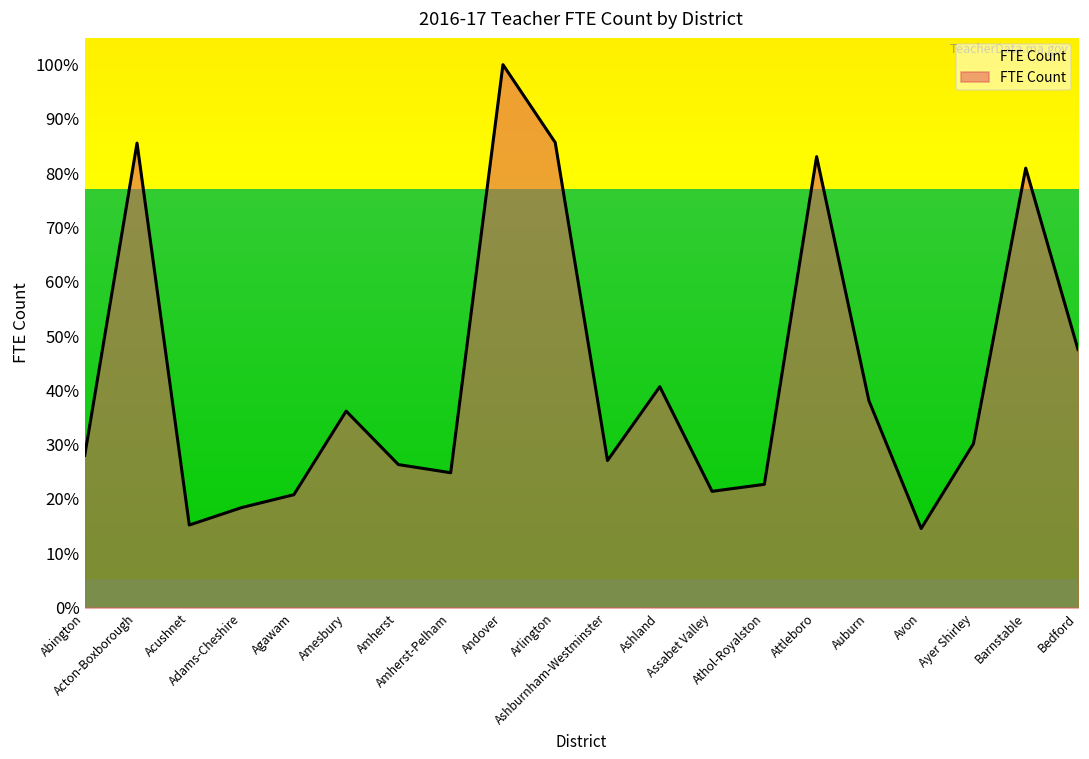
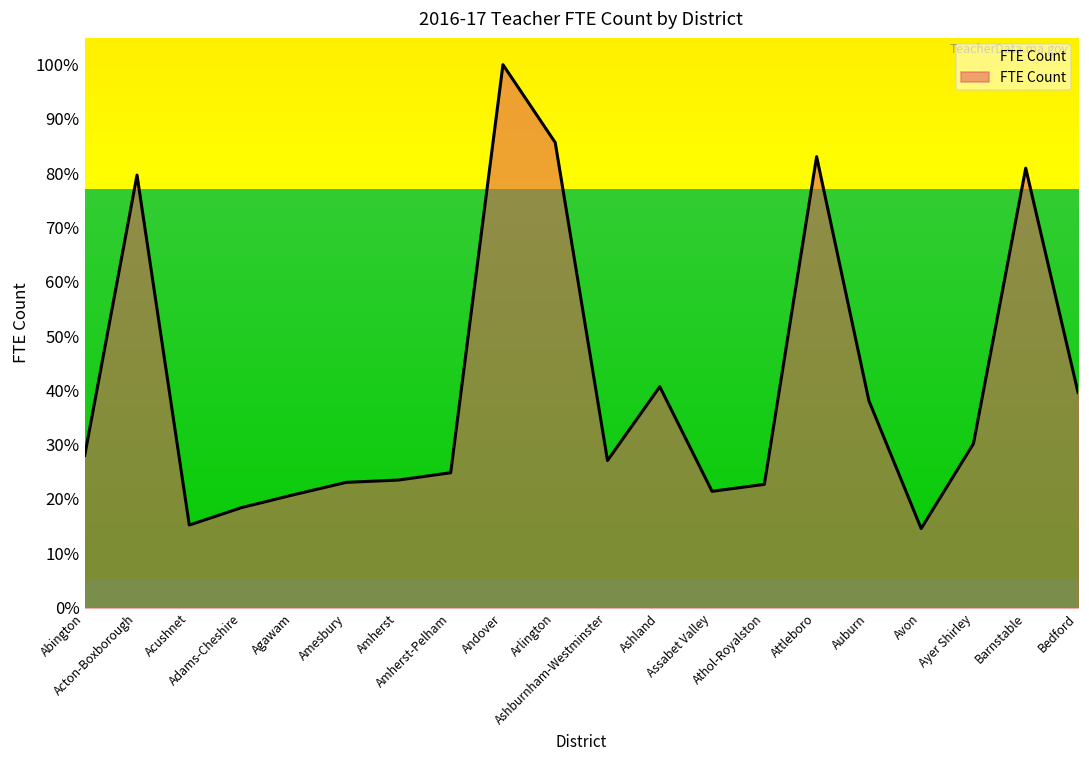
Acton-Boxborough: 86% -> 80%
Amesbury: 36% -> 23%
Amherst: 26% -> 23%
Bedford: 48% -> 40%
